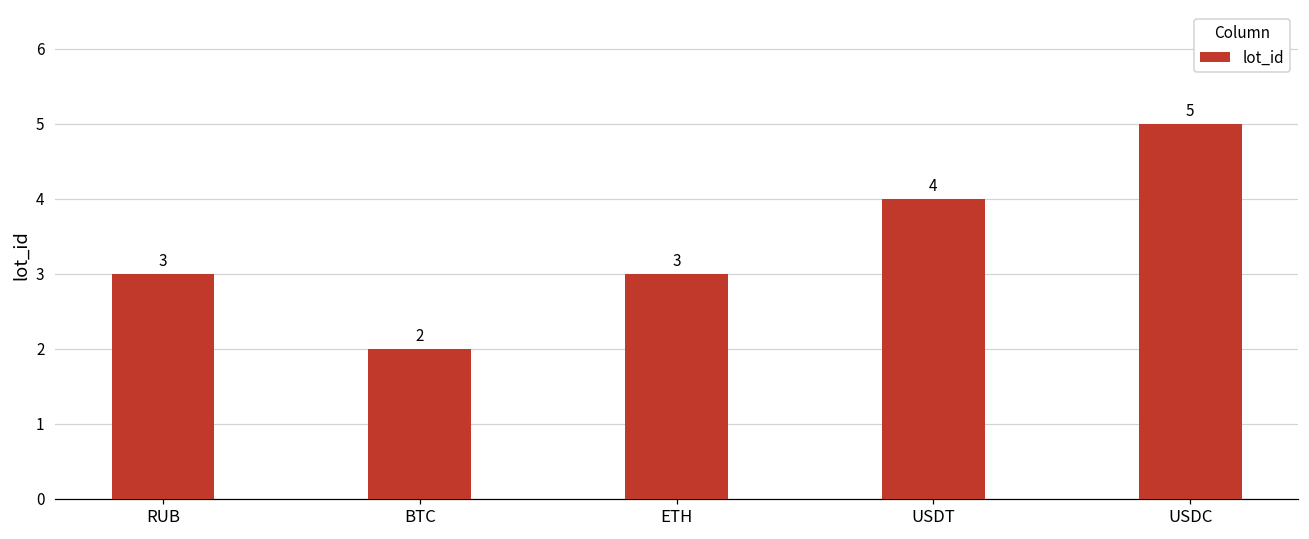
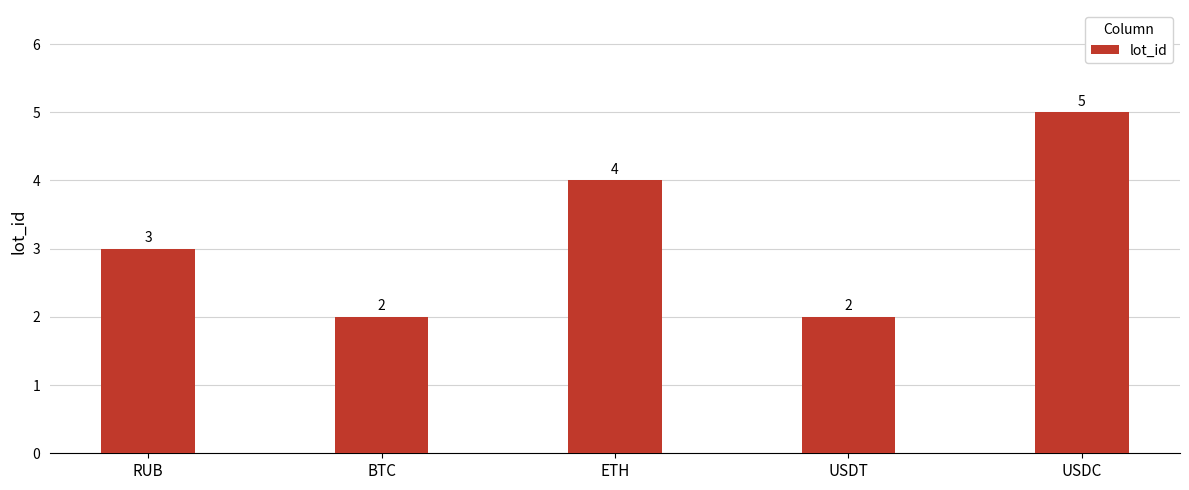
ETH: 3 -> 4
USDT: 4 -> 2
